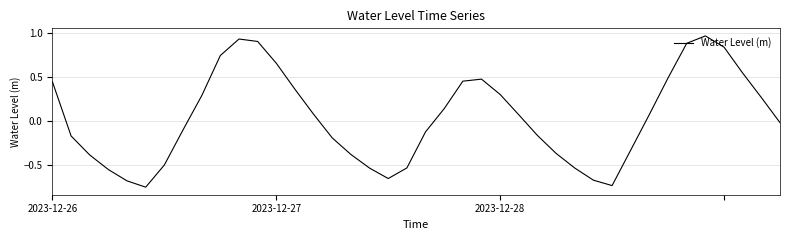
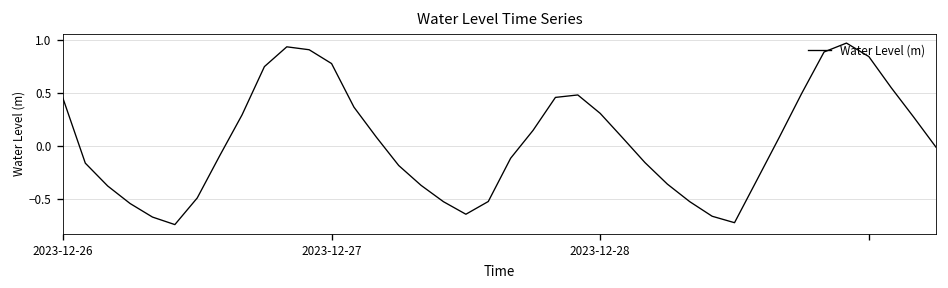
2023-12-27: 0.7 -> 0.8
